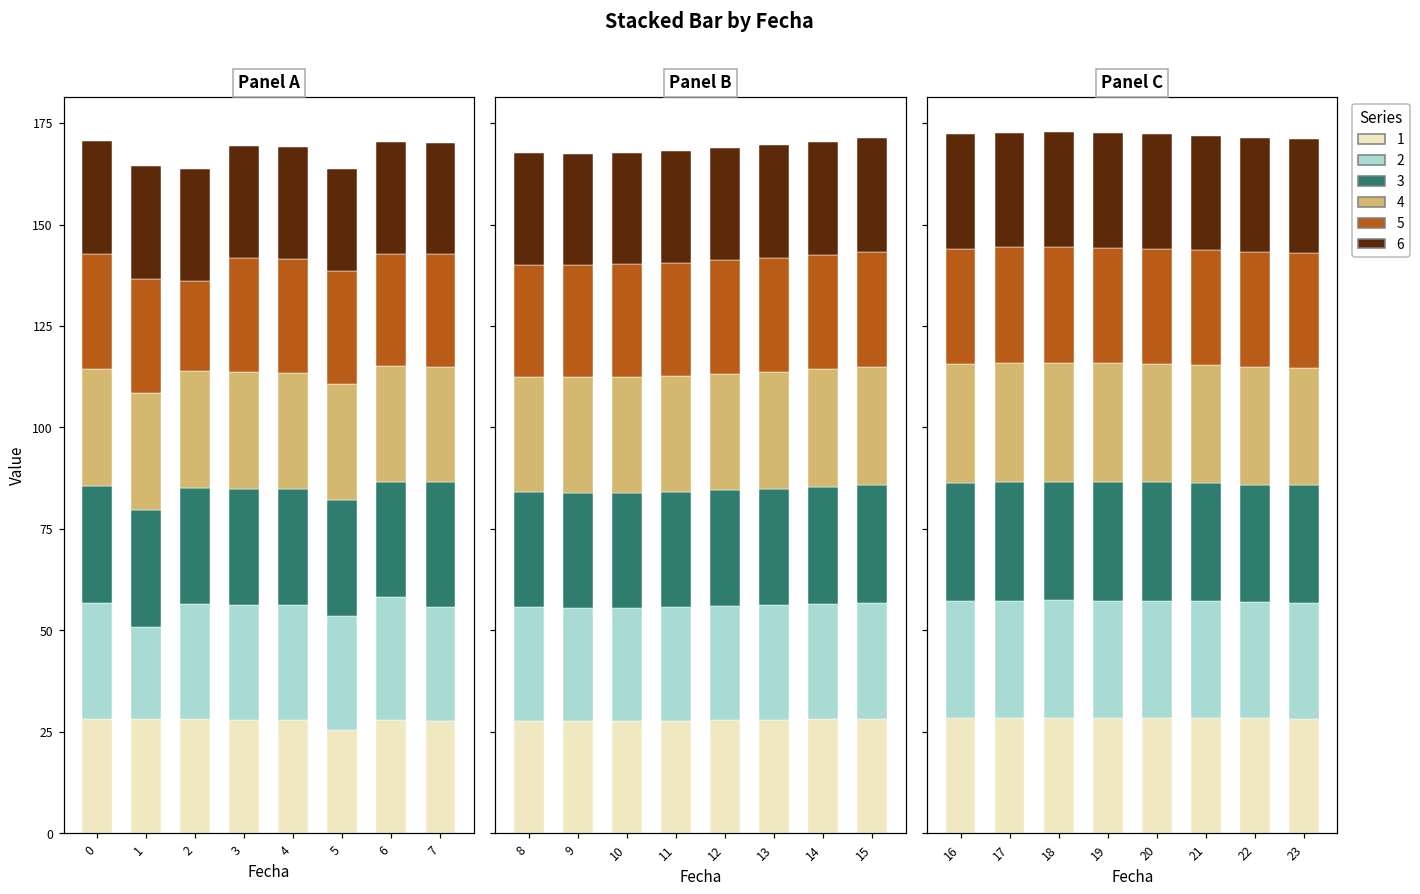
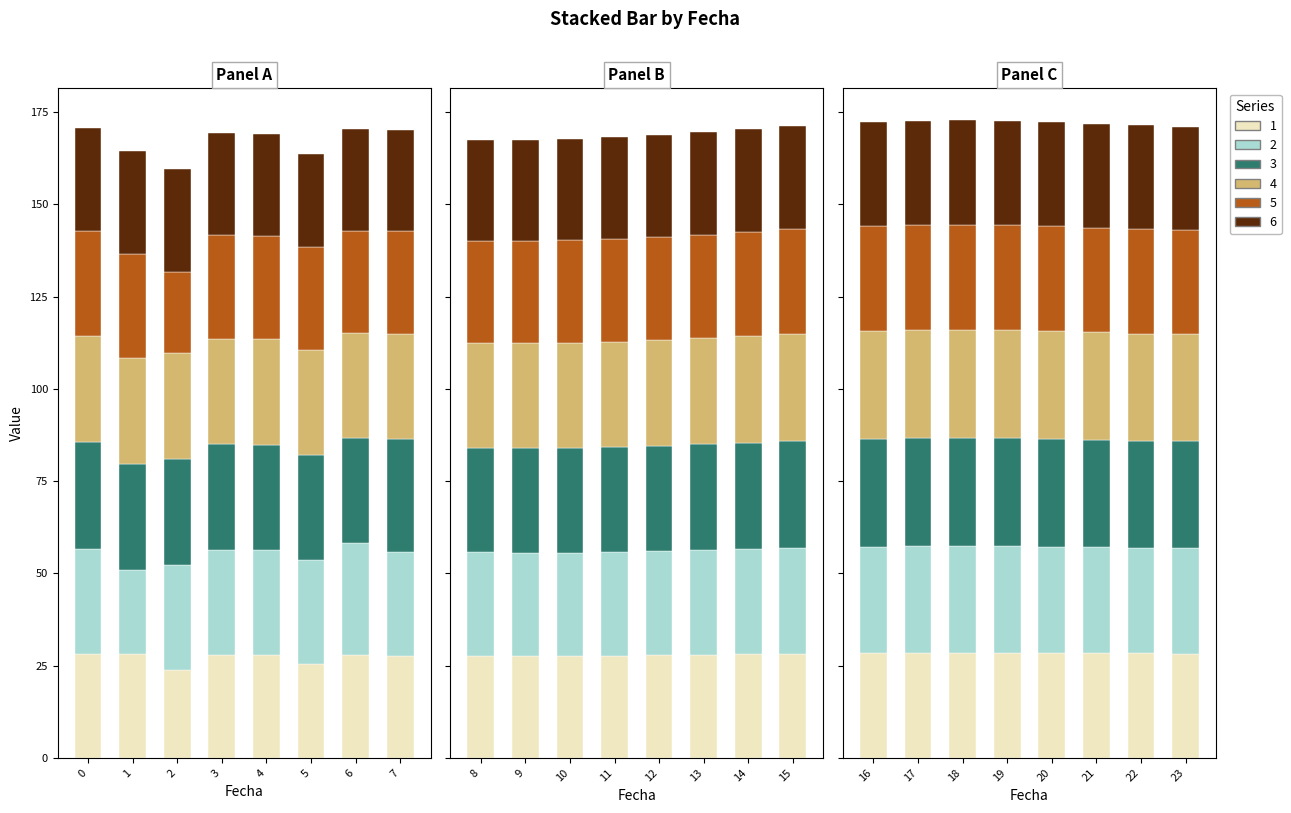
Panel A, 1, 2: 28 -> 24
